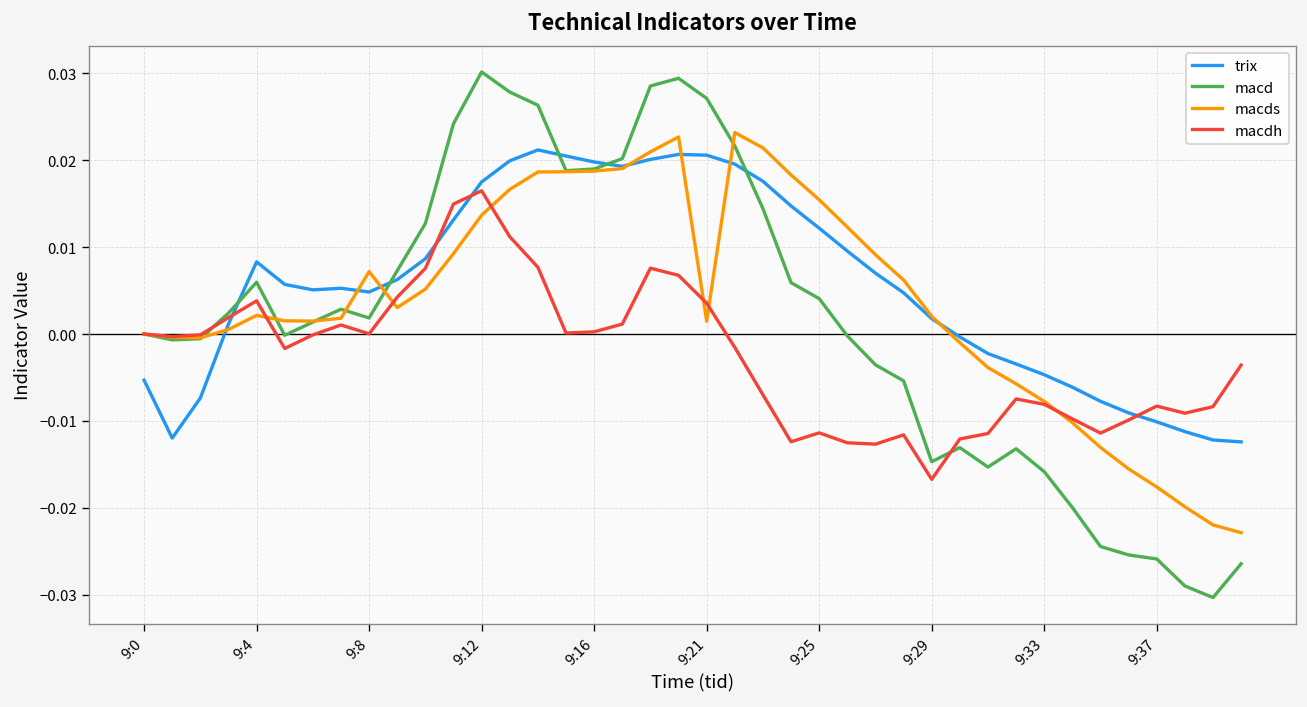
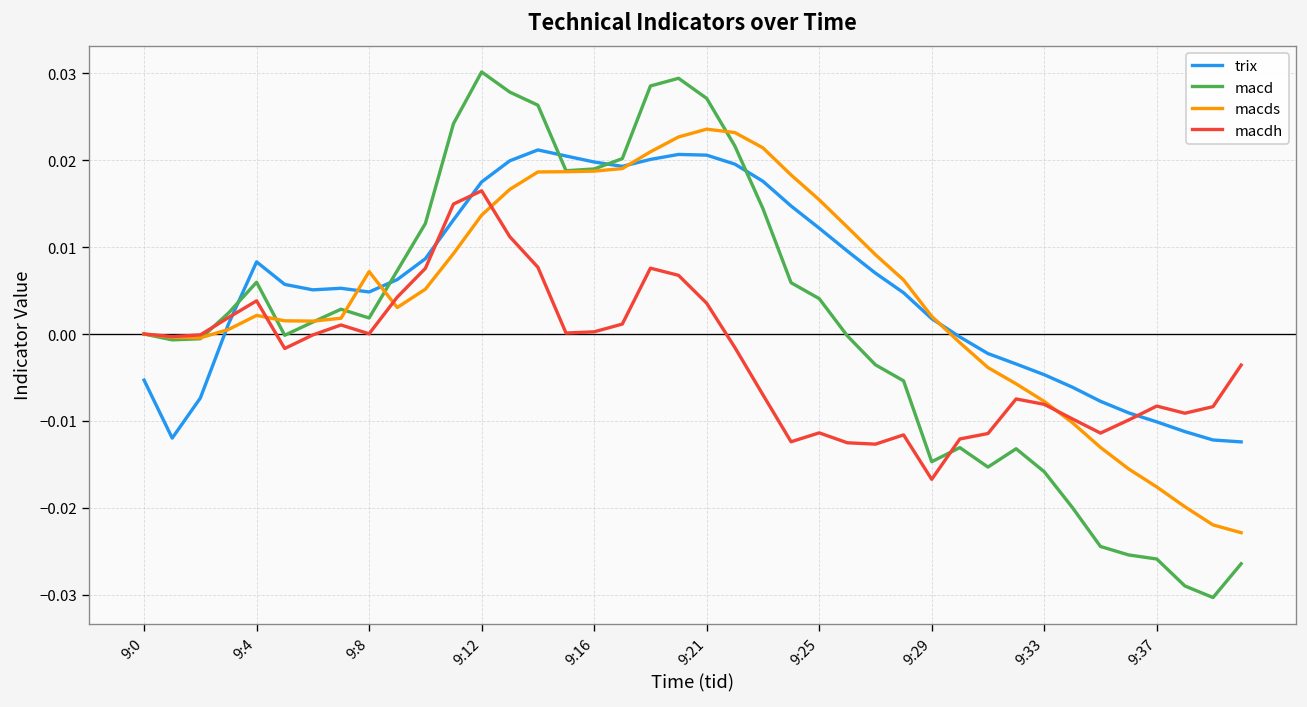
macds, 9:21: 0.001 -> 0.024
